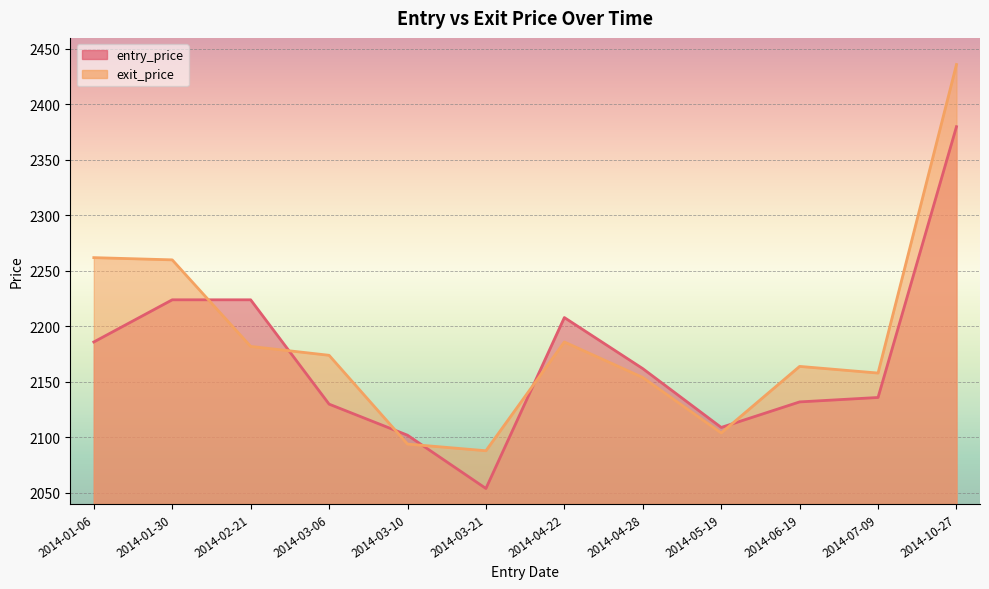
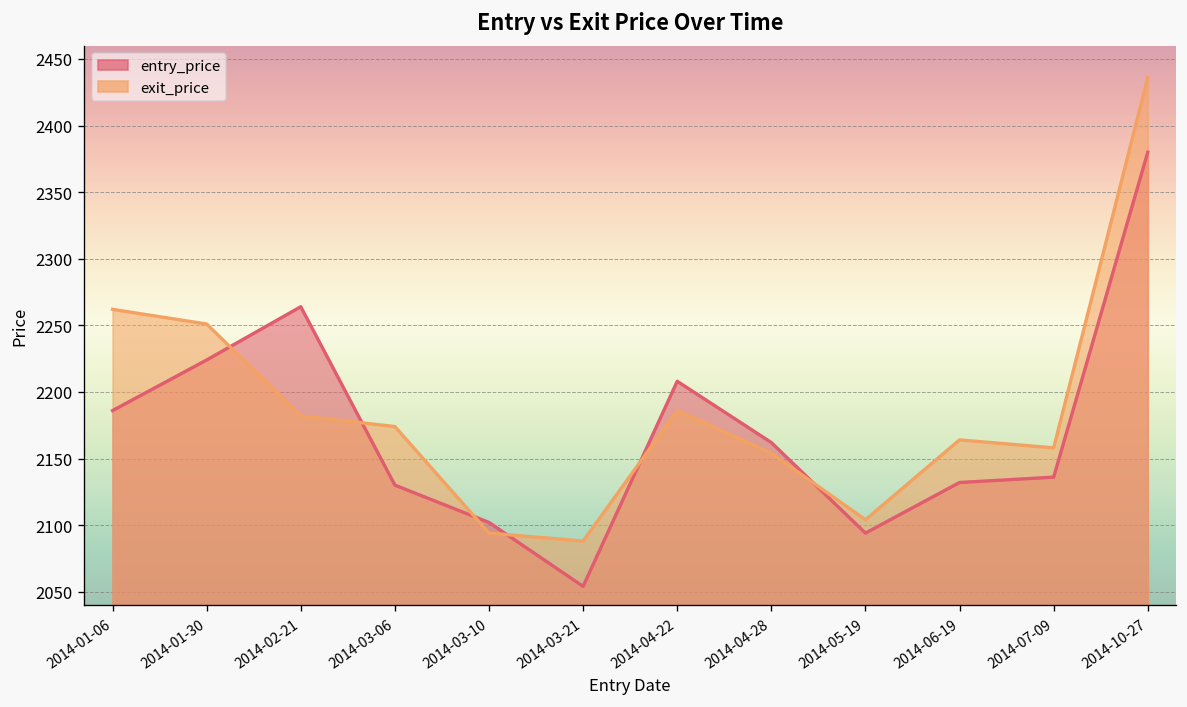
exit_price, 2014-01-30: 2260 -> 2251
entry_price, 2014-02-21: 2224 -> 2264
entry_price, 2014-05-19: 2109 -> 2094
